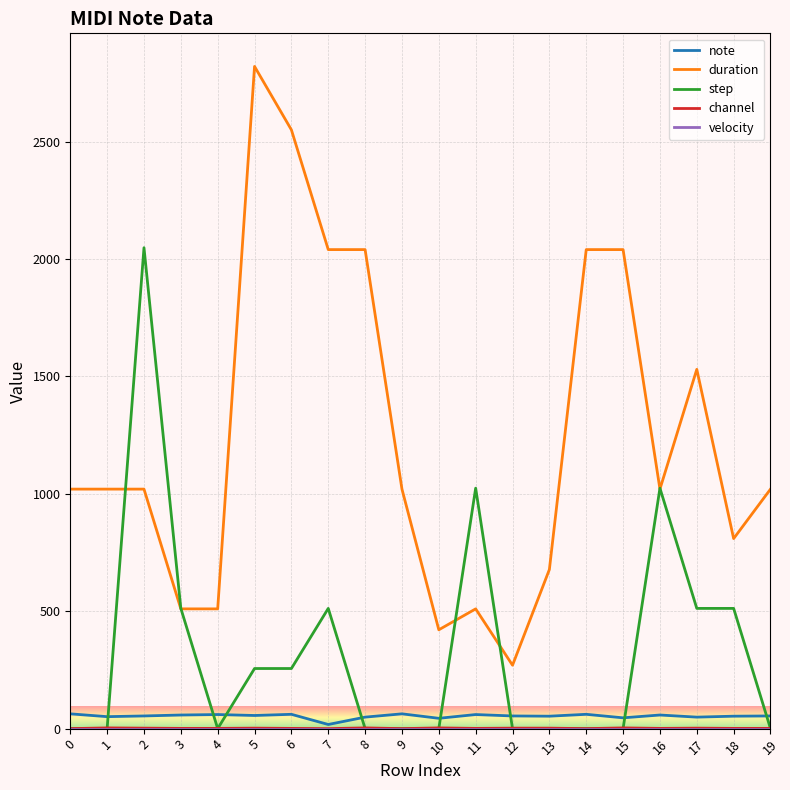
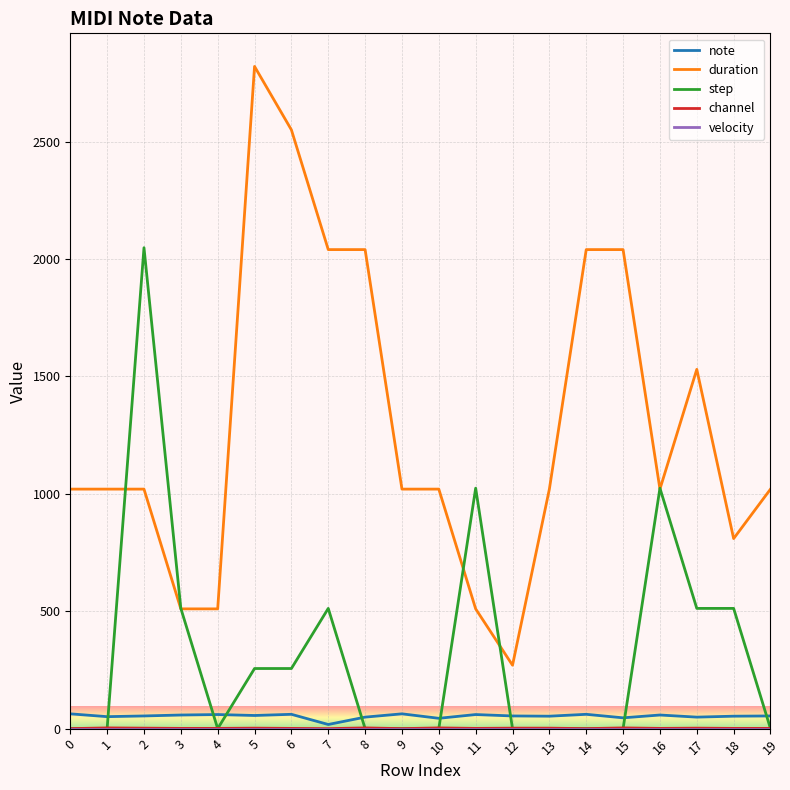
duration, 10: 420 -> 1020
duration, 13: 680 -> 1020
